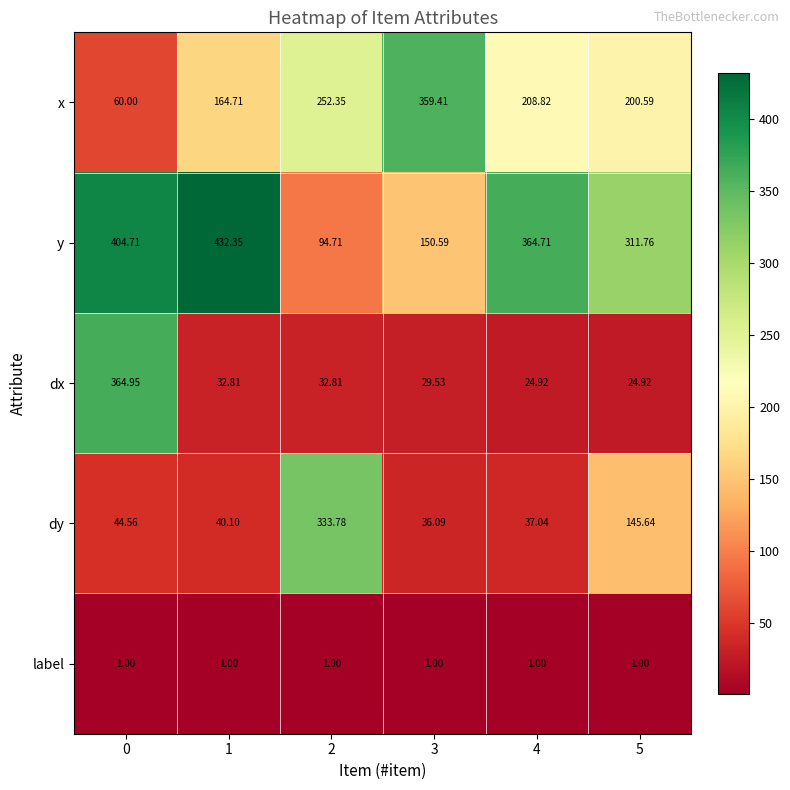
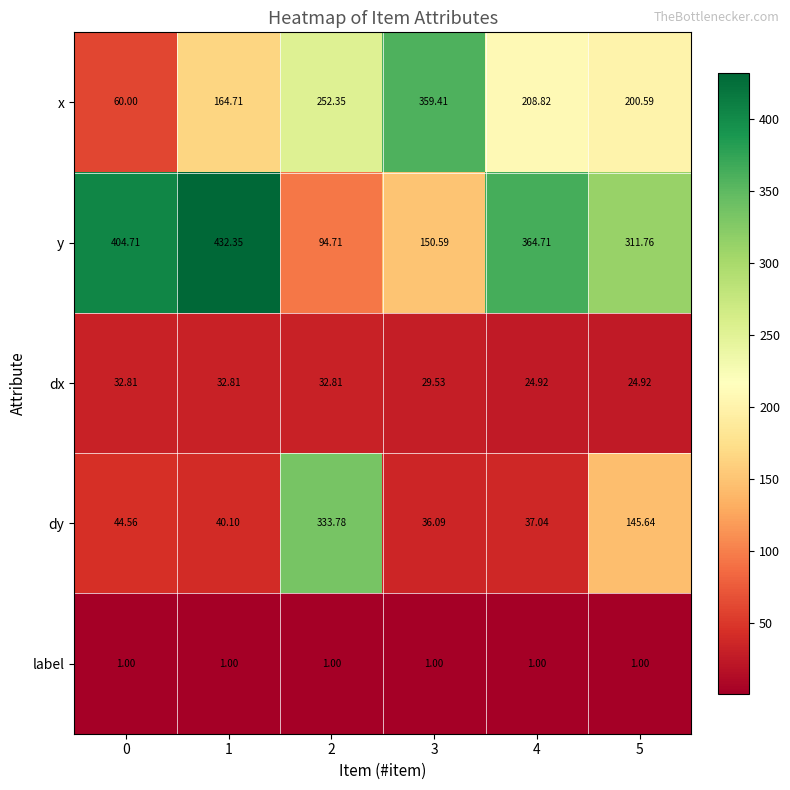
dx, 0: 364.95 -> 32.81
